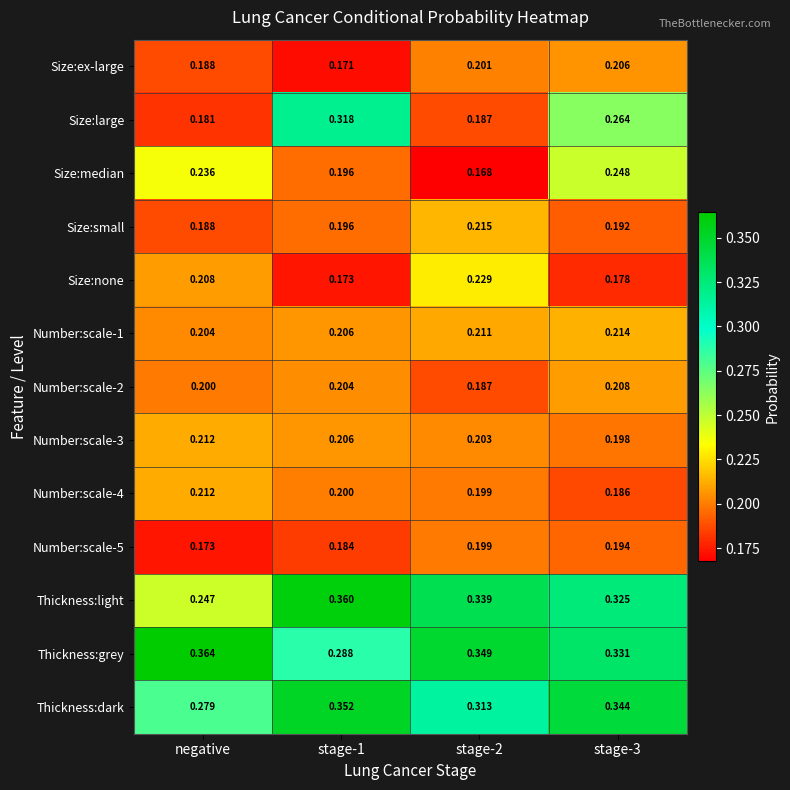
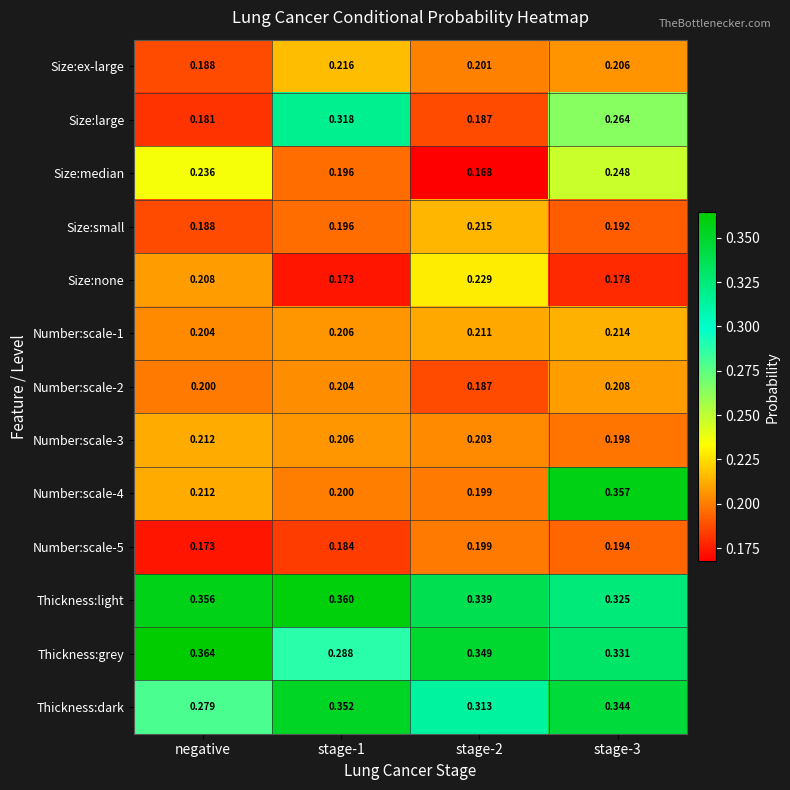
Size:ex-large, stage-1: 0.171 -> 0.216
Number:scale-4, stage-3: 0.186 -> 0.357
Thickness:light, negative: 0.247 -> 0.356
